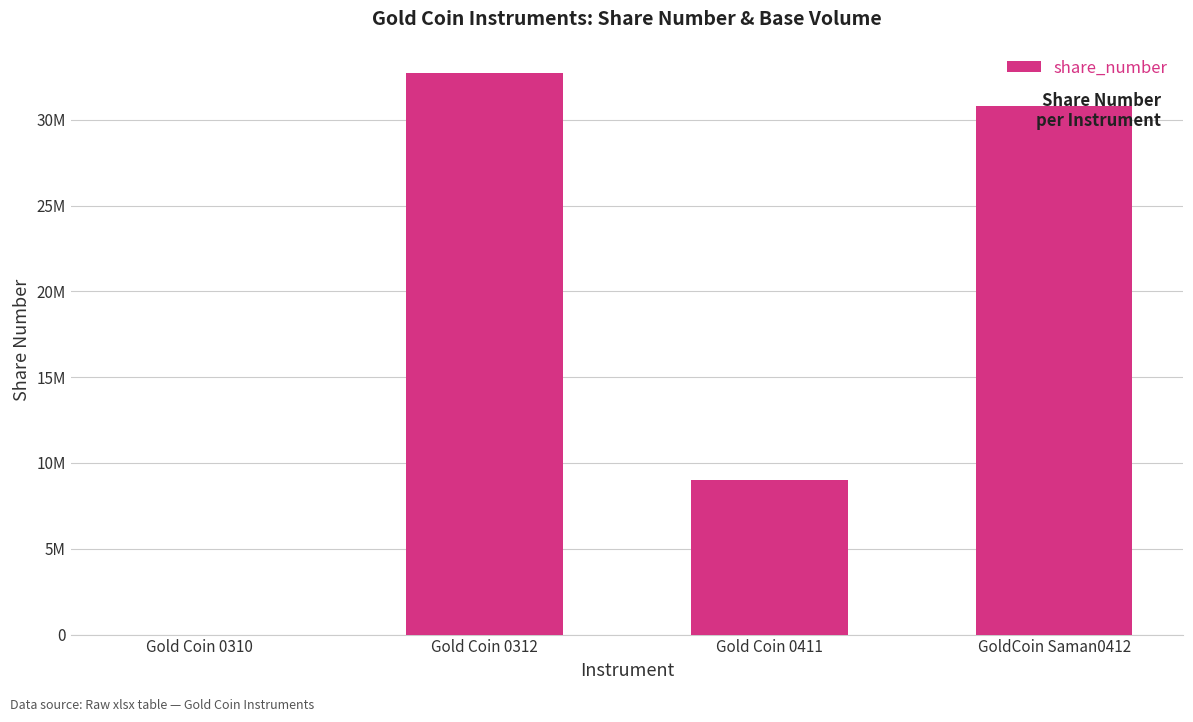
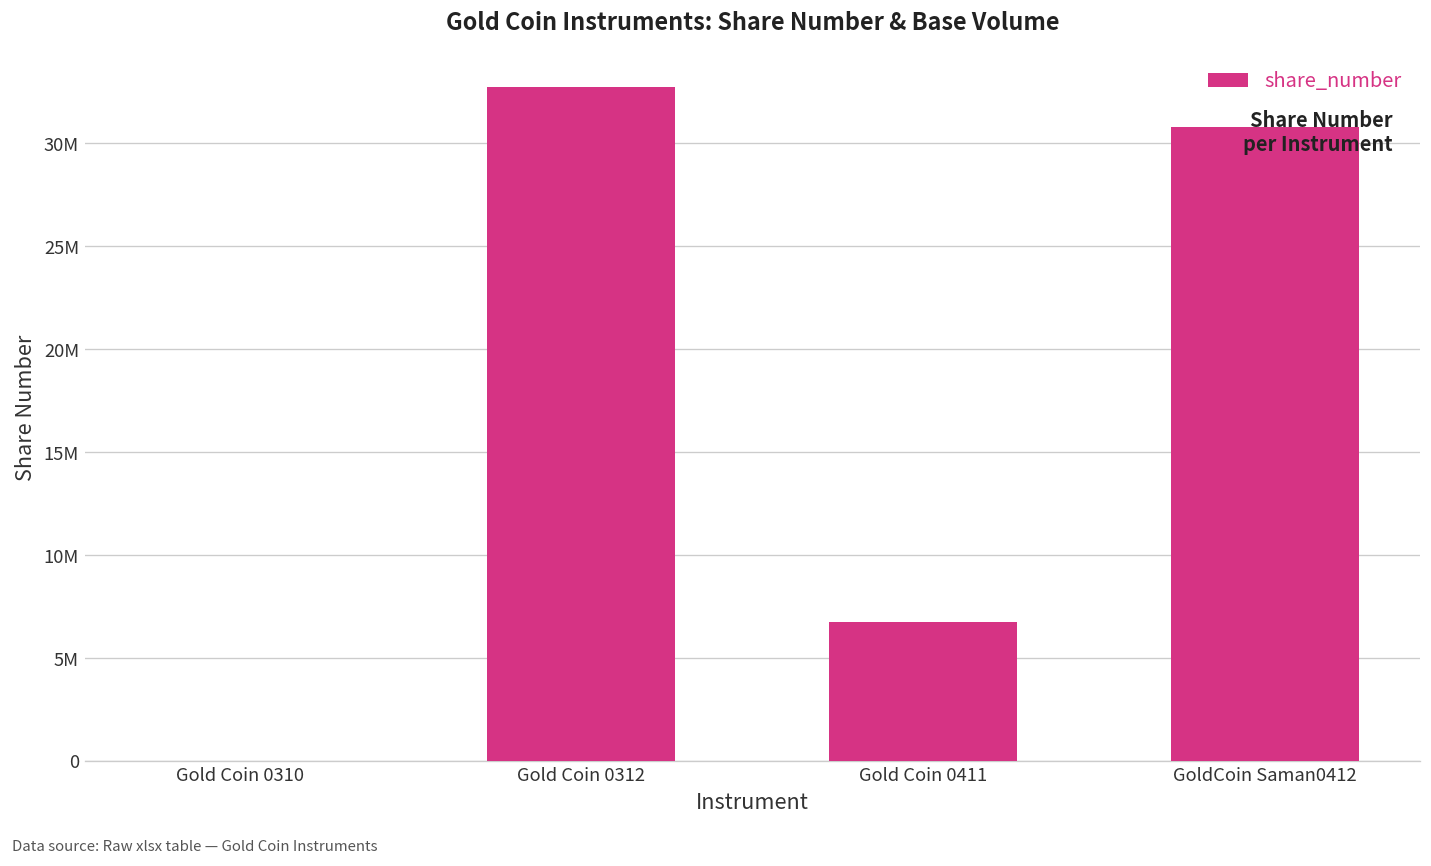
Gold Coin 0411: 9000000 -> 6800000
